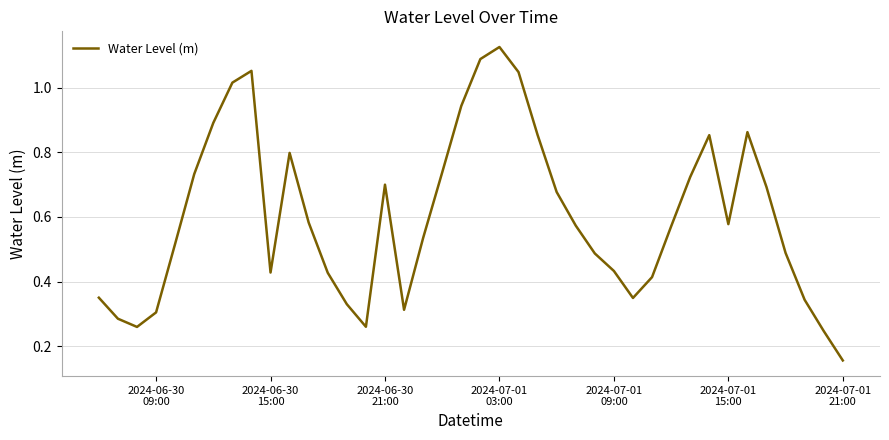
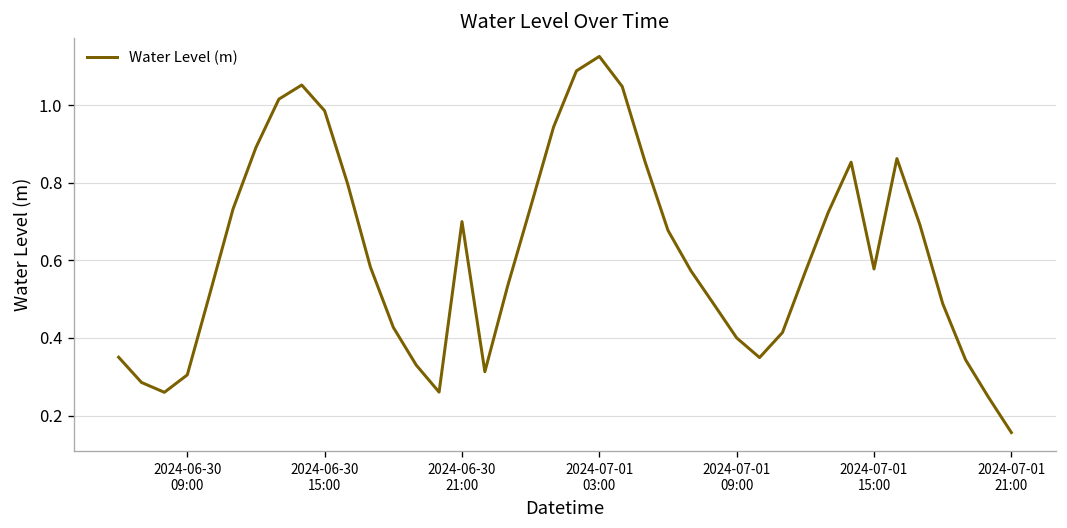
2024-06-30 15:00: 0.43 -> 0.99
2024-07-01 09:00: 0.43 -> 0.40
